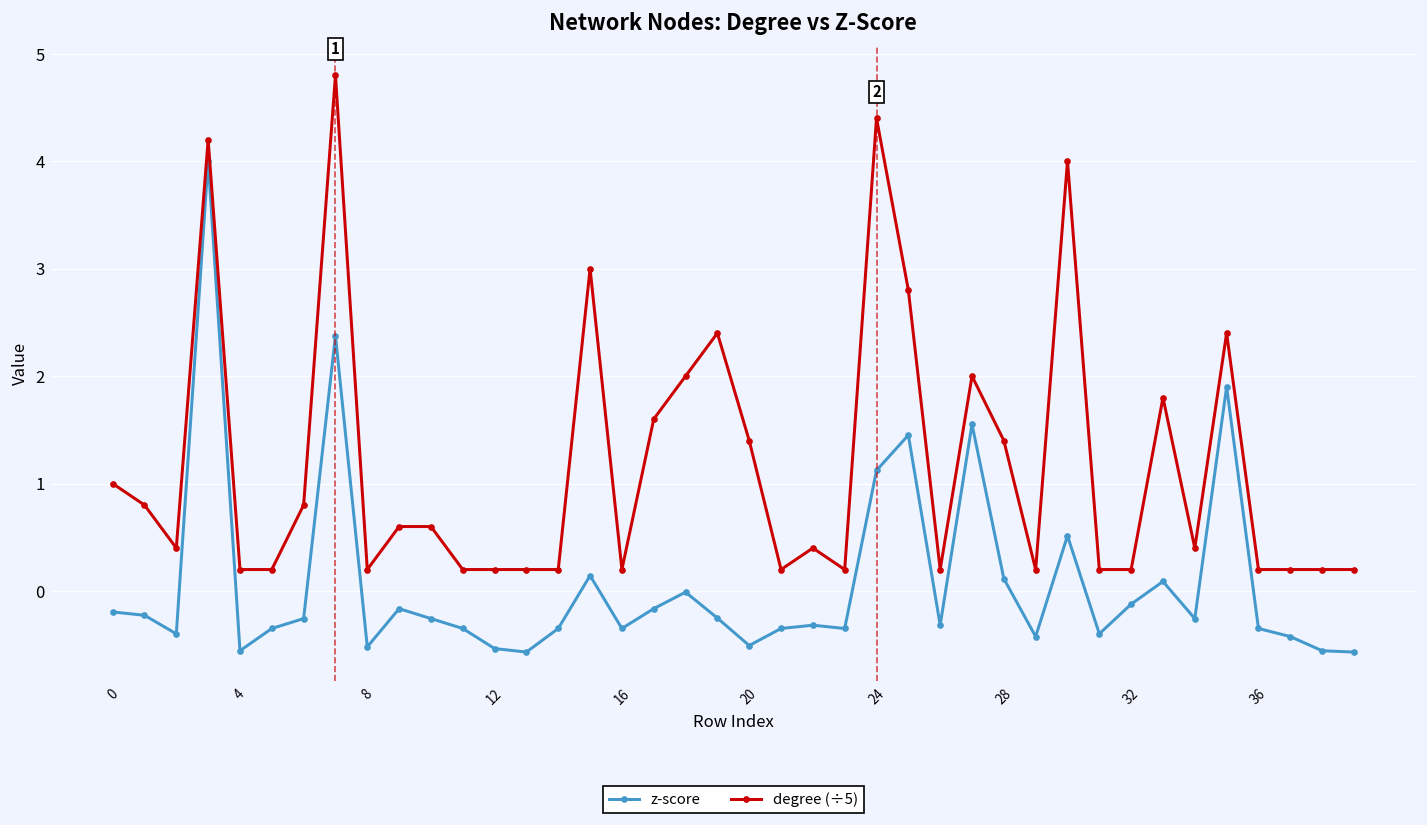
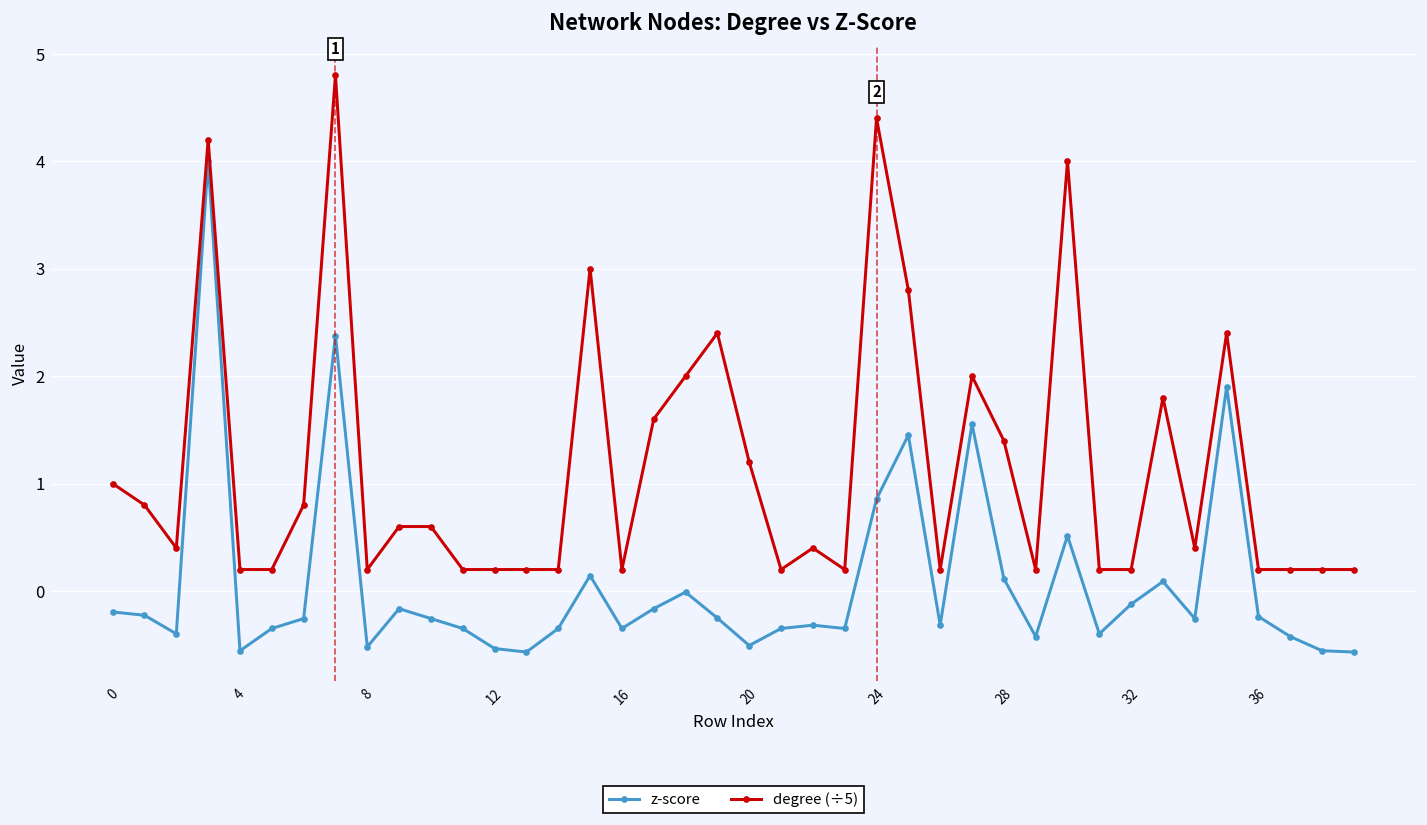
degree (÷5), 20: 1.4 -> 1.2
z-score, 24: 1.1 -> 0.9
z-score, 36: -0.3 -> -0.2
